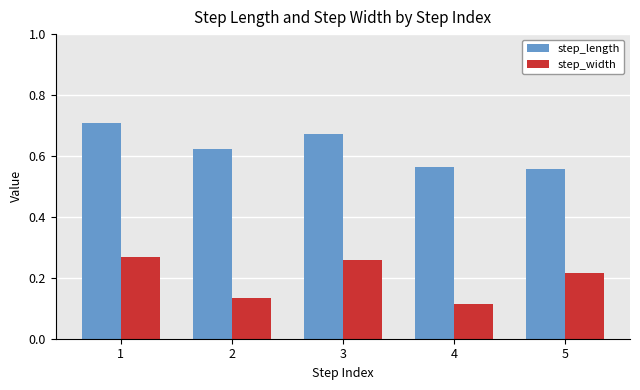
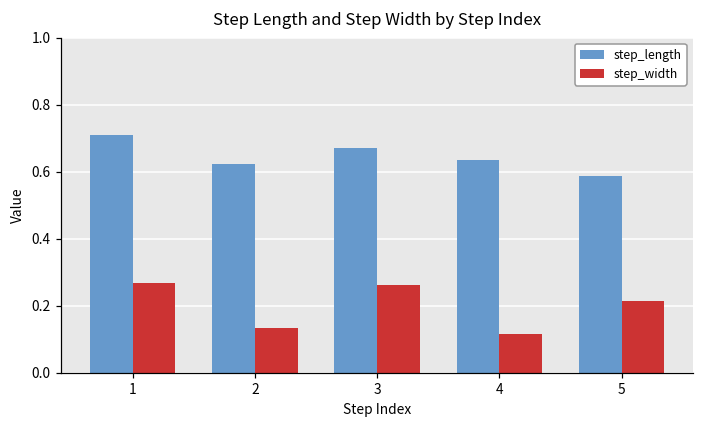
step_length, 4: 0.56 -> 0.63
step_length, 5: 0.56 -> 0.59
